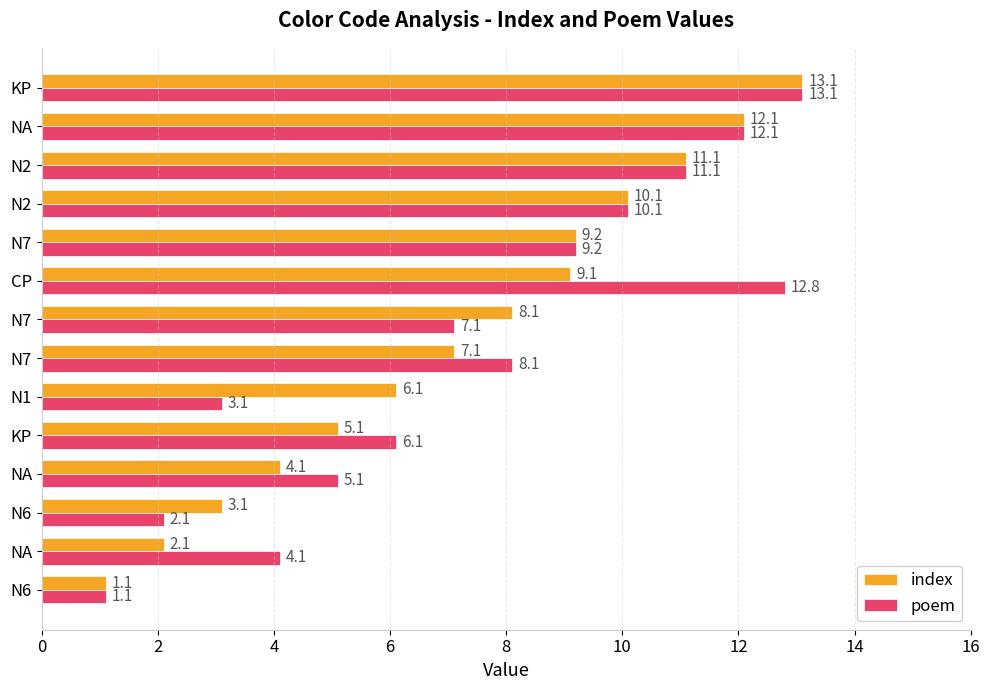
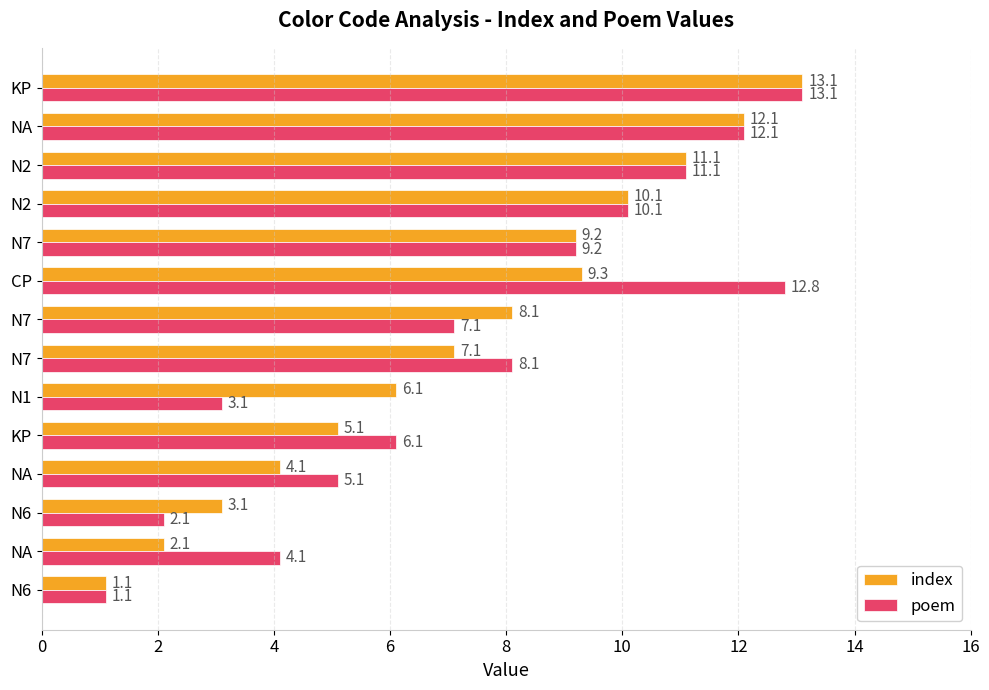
index, CP: 9.1 -> 9.3
